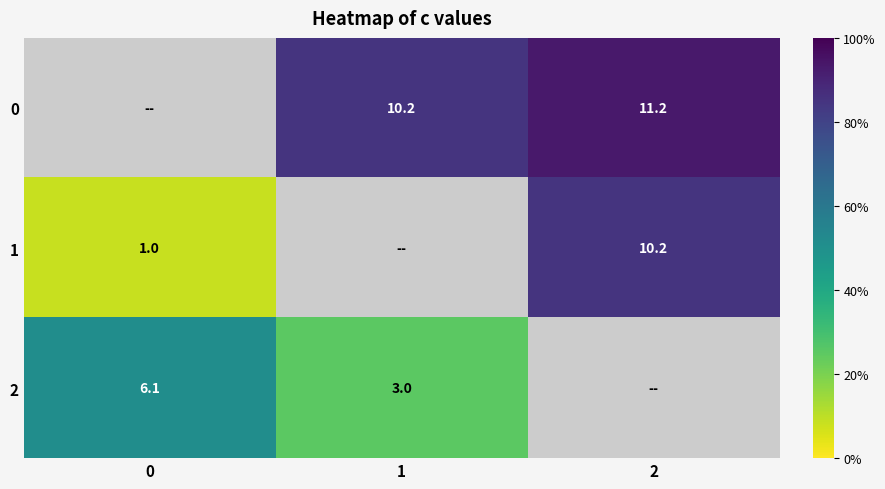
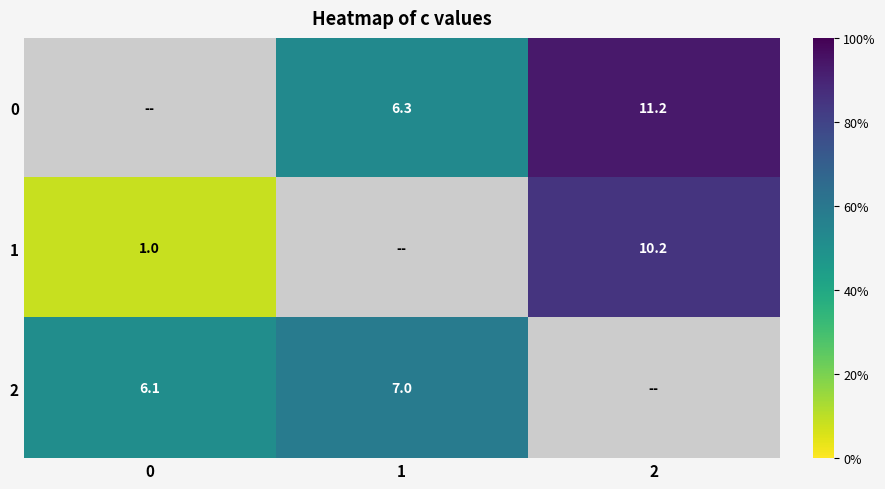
0, 1: 10.2 -> 6.3
2, 1: 3.0 -> 7.0
